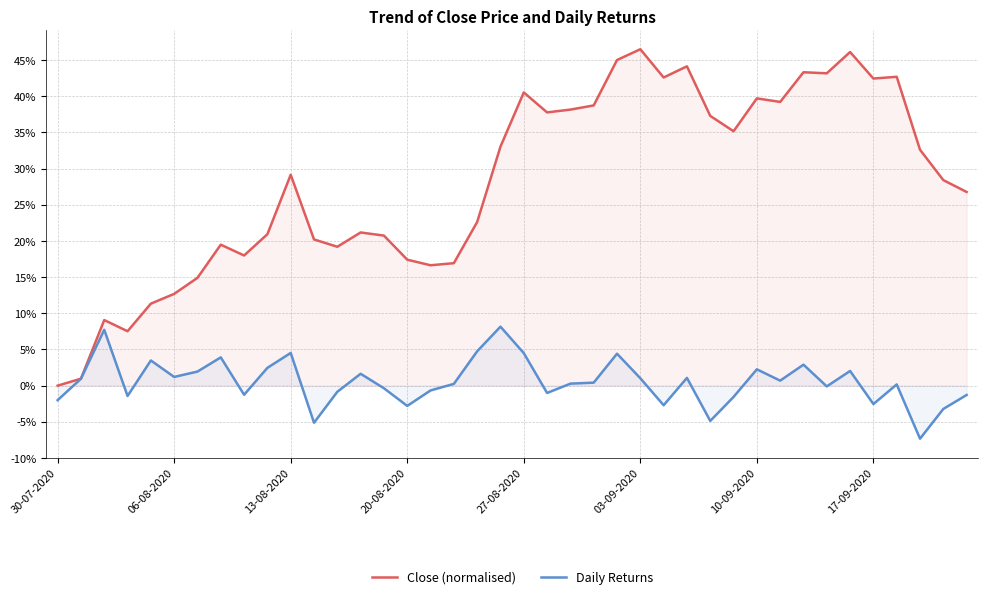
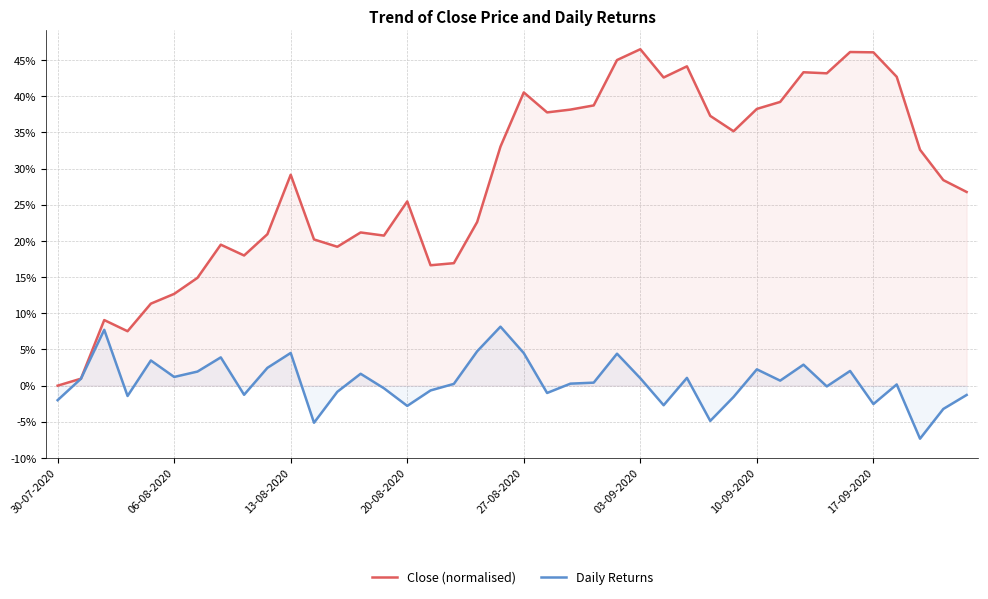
Close (normalised), 20-08-2020: 17% -> 25%
Close (normalised), 10-09-2020: 40% -> 38%
Close (normalised), 17-09-2020: 42% -> 46%
